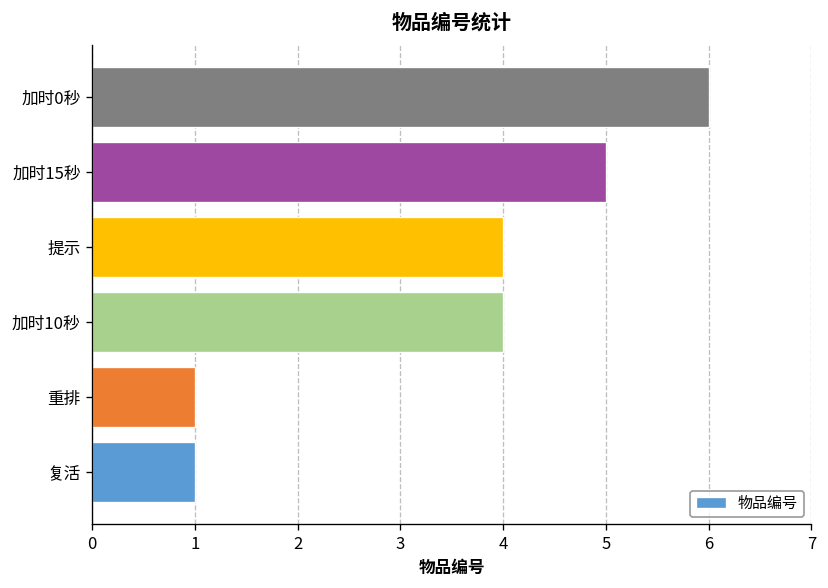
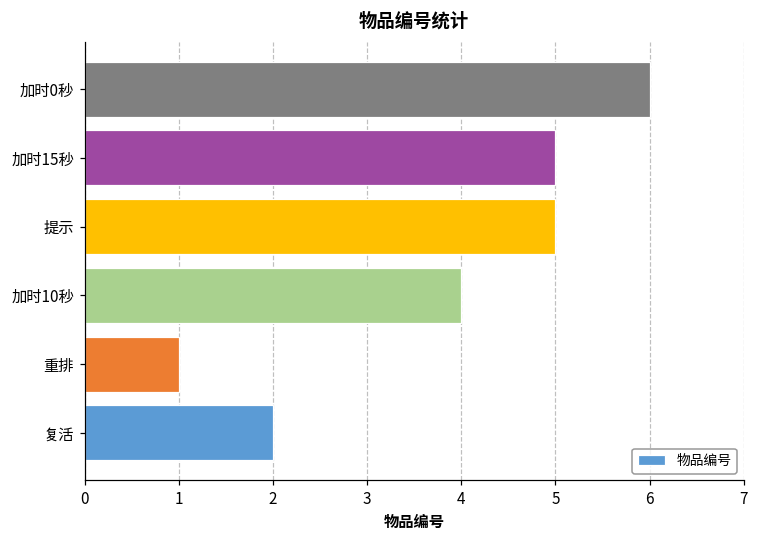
提示: 4 -> 5
复活: 1 -> 2
